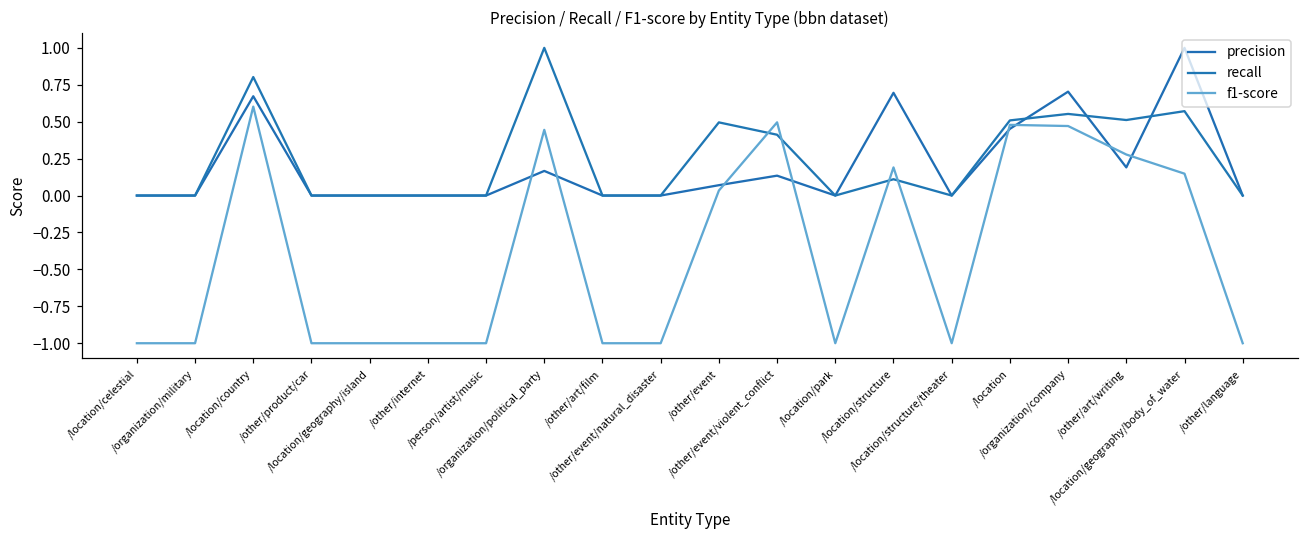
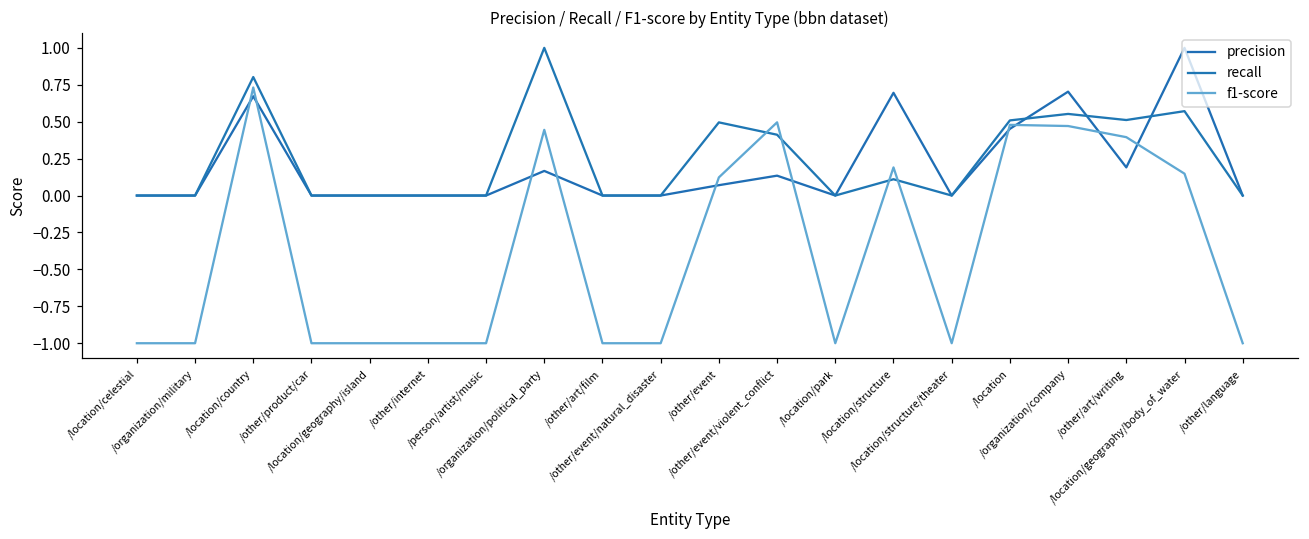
f1-score, /location/country: 0.60 -> 0.73
f1-score, /other/event: 0.03 -> 0.12
f1-score, /other/art/writing: 0.28 -> 0.40
